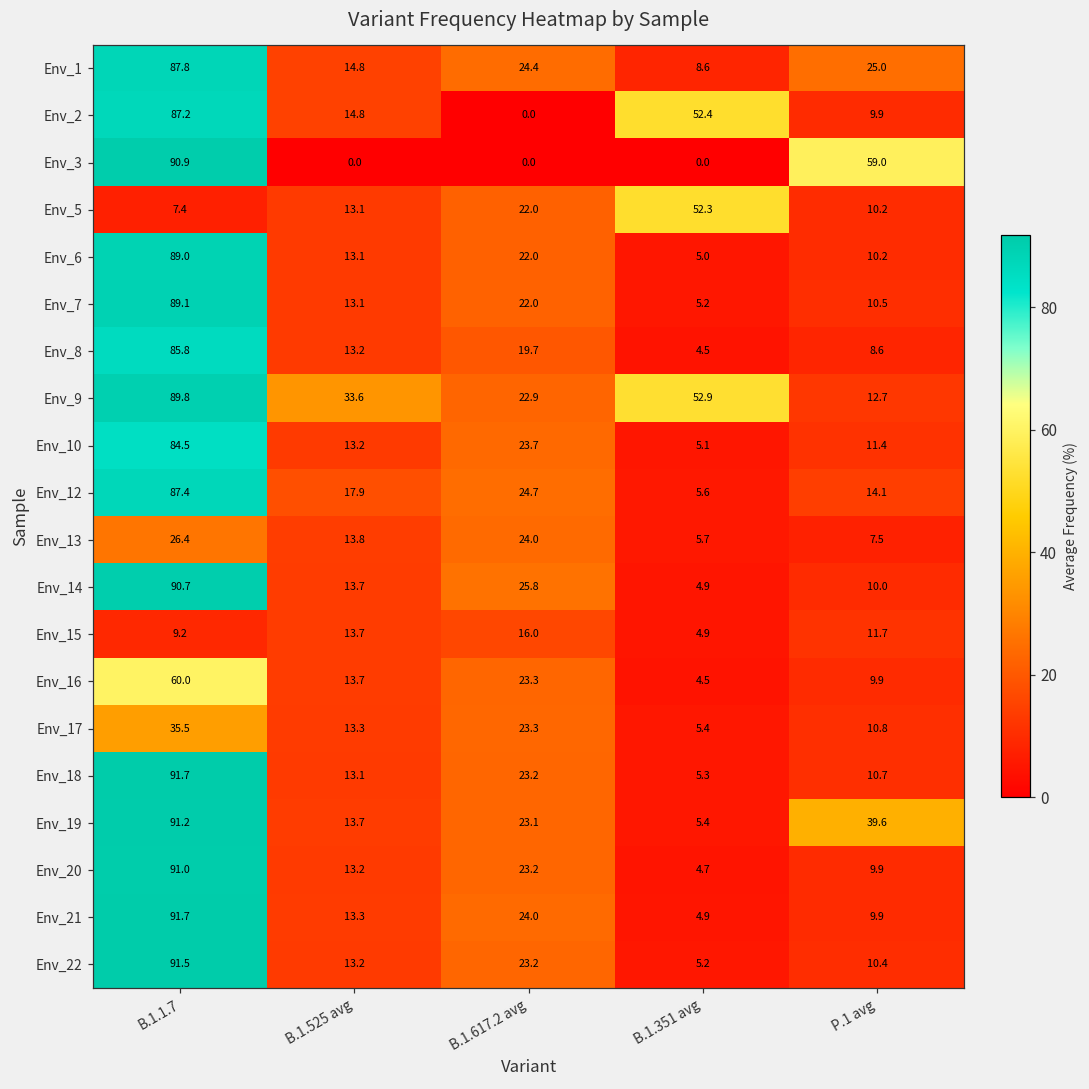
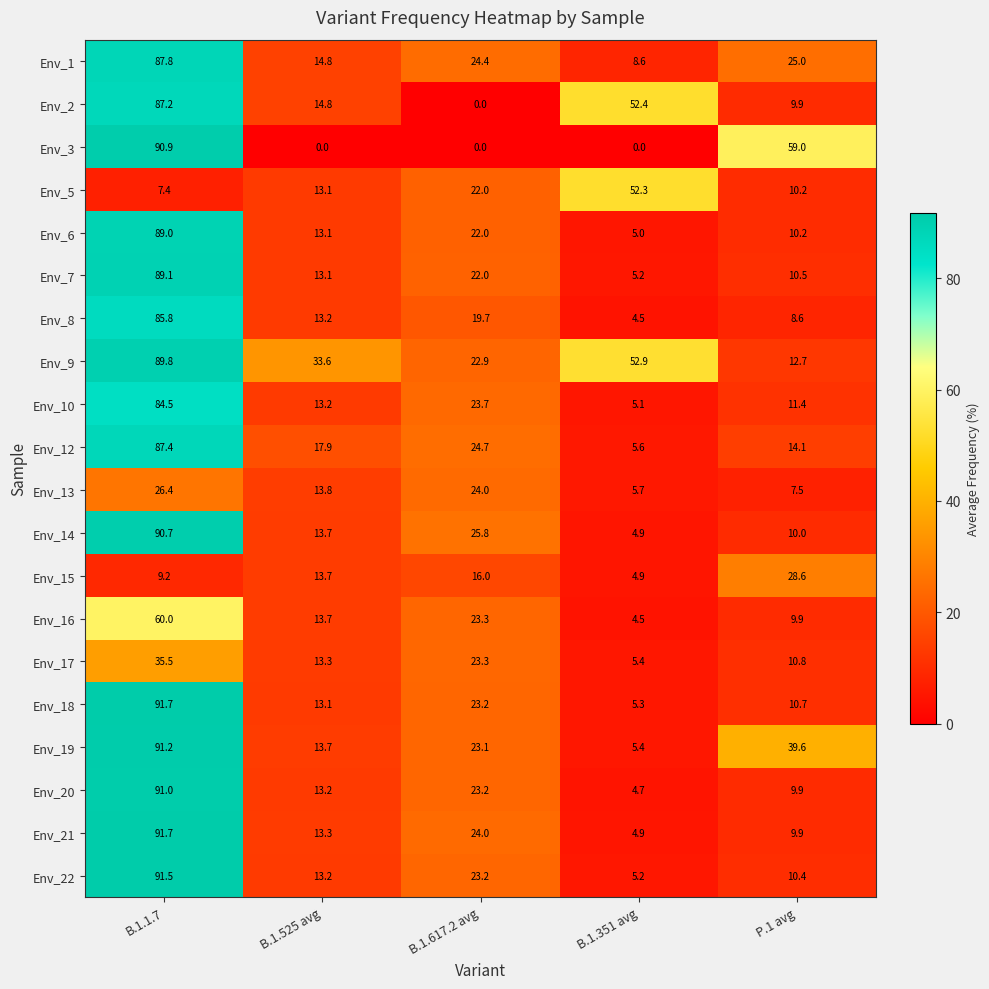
Env_15, P.1 avg: 11.7 -> 28.6
